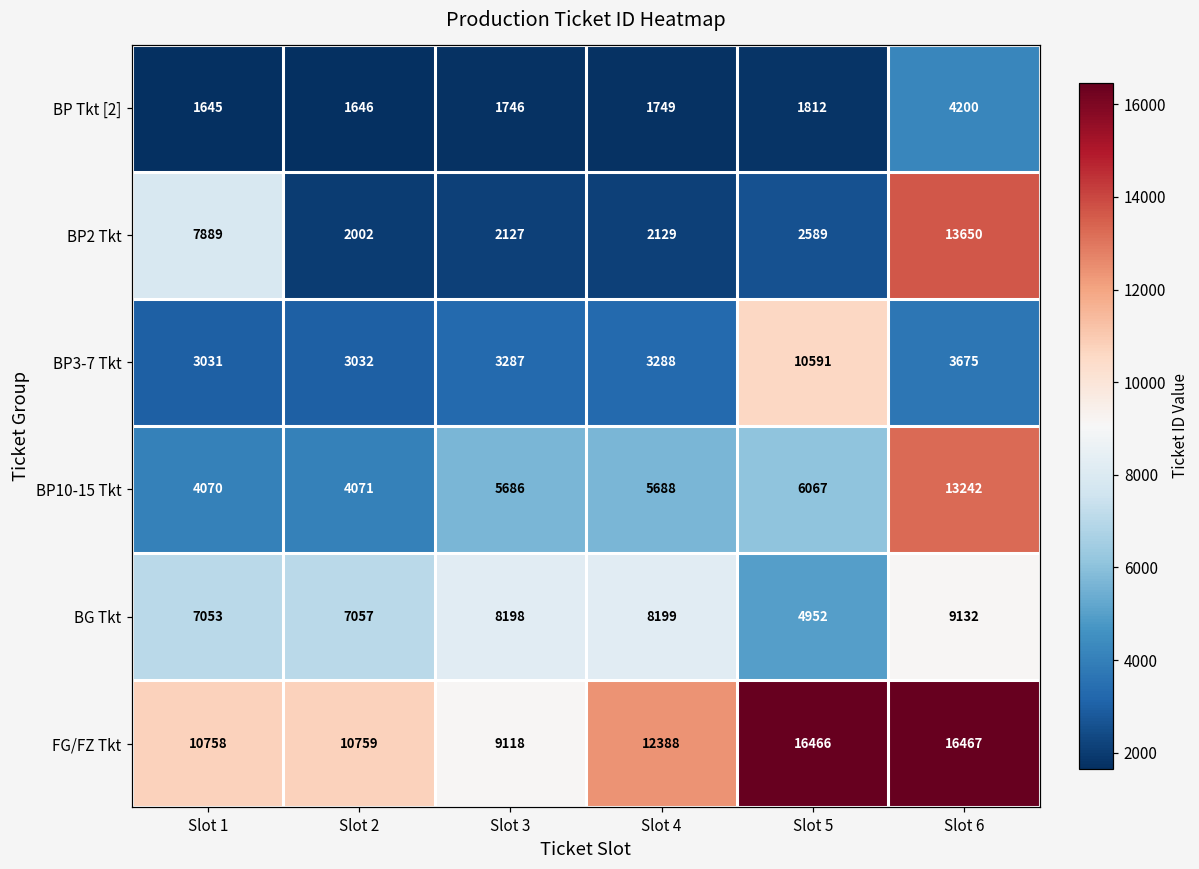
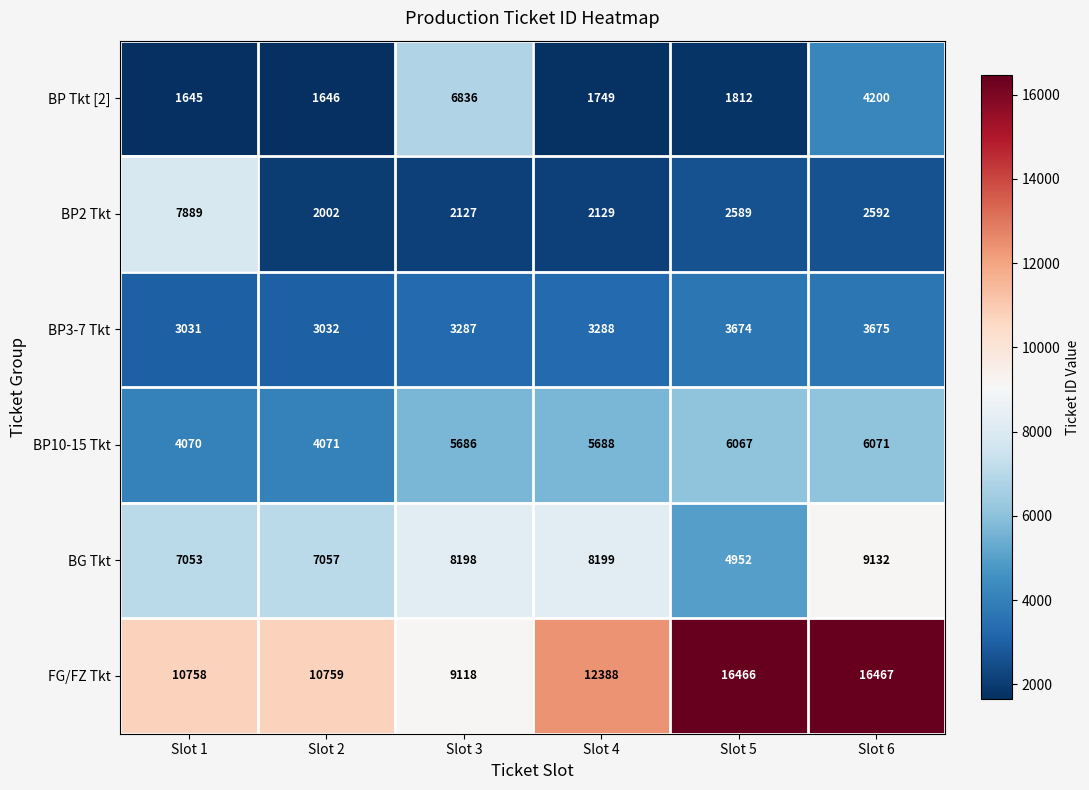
BP Tkt [2], Slot 3: 1746 -> 6836
BP2 Tkt, Slot 6: 13650 -> 2592
BP3-7 Tkt, Slot 5: 10591 -> 3674
BP10-15 Tkt, Slot 6: 13242 -> 6071
